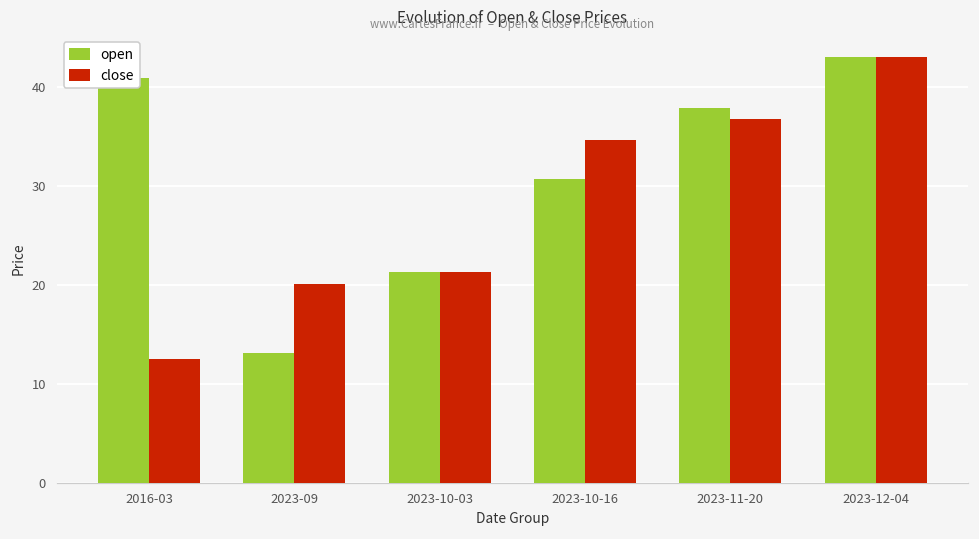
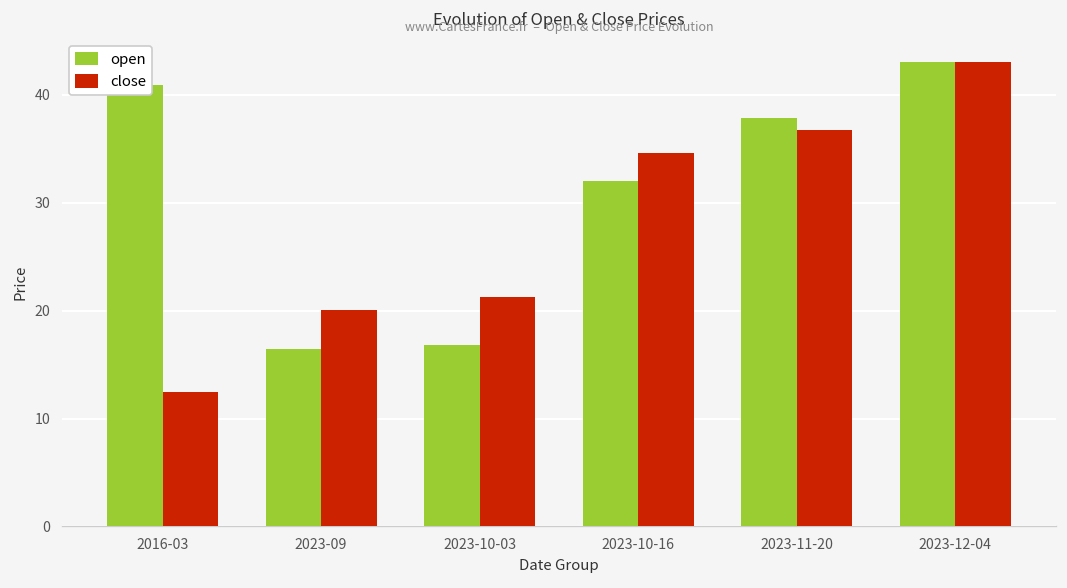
open, 2023-09: 13 -> 16
open, 2023-10-03: 21 -> 17
open, 2023-10-16: 31 -> 32
